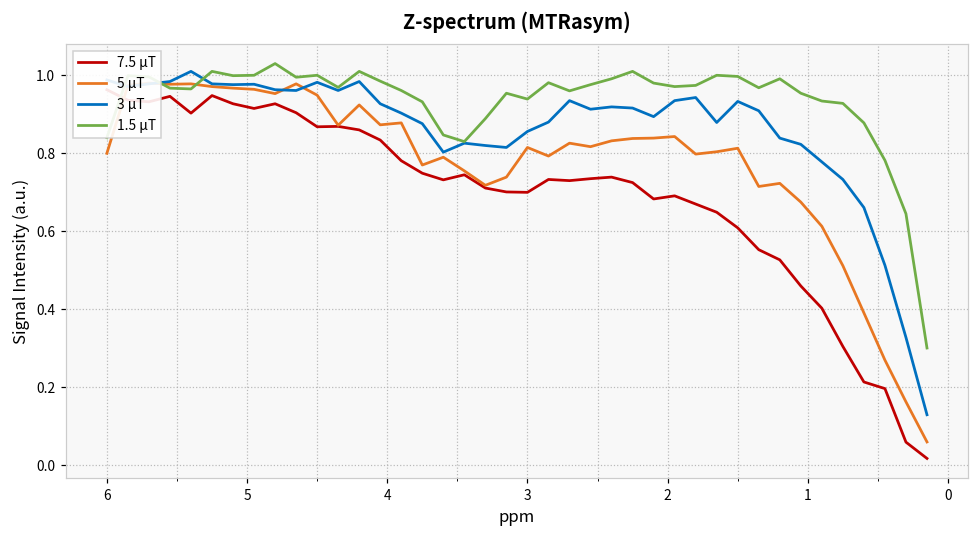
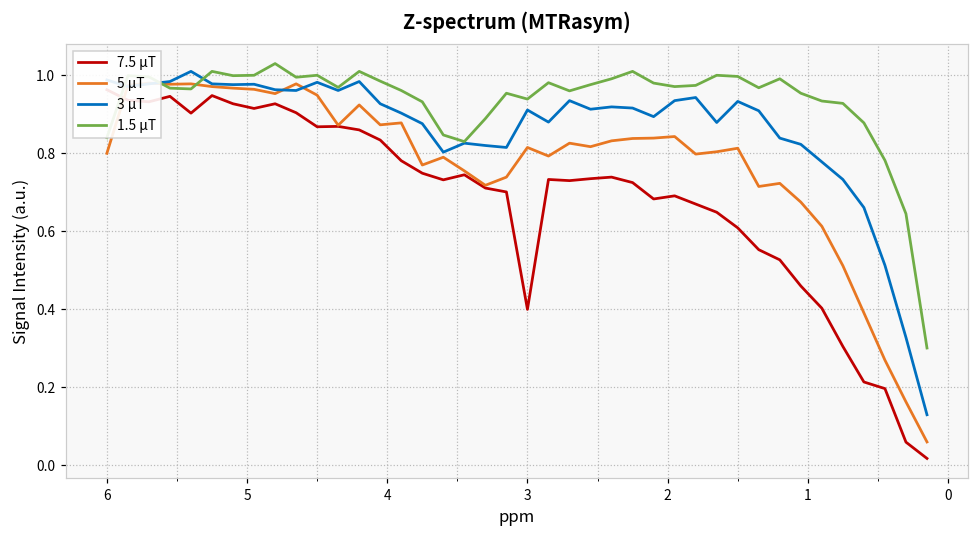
7.5 μT, 3: 0.7 -> 0.4
3 μT, 3: 0.86 -> 0.91
